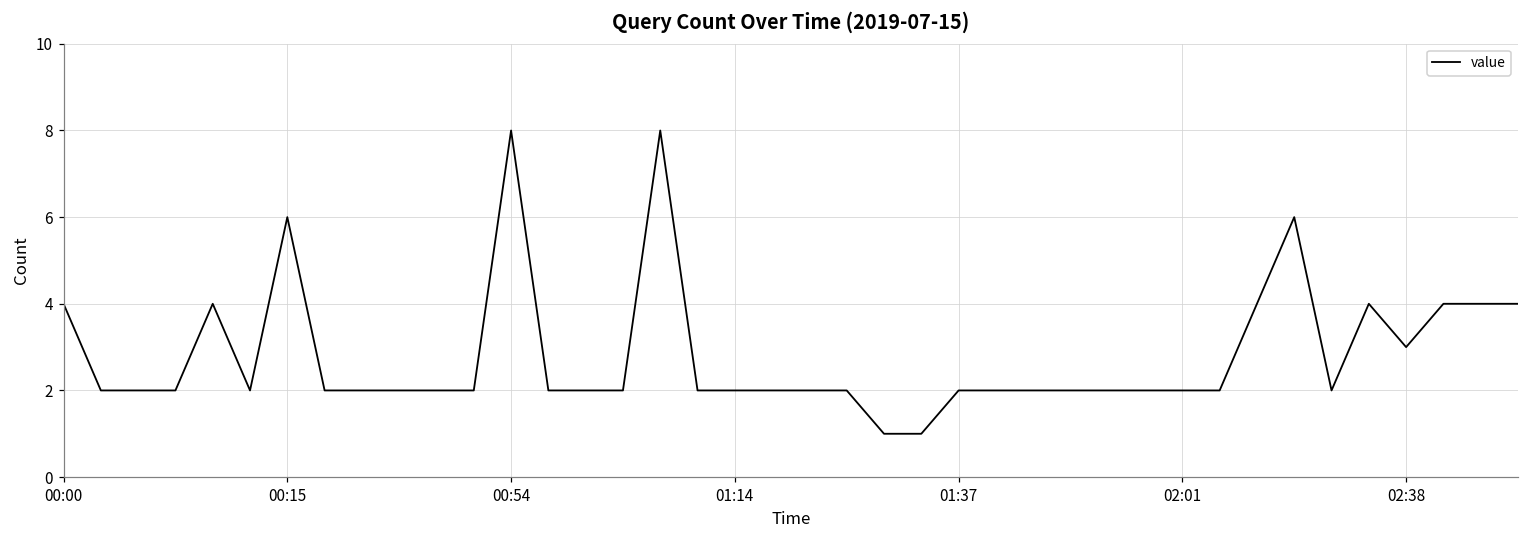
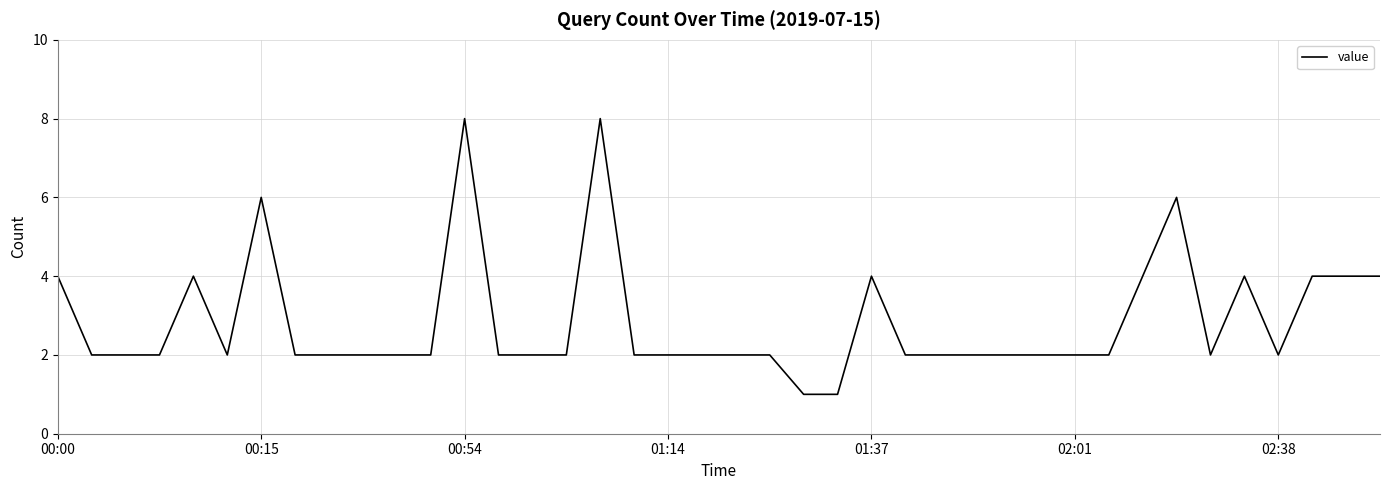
01:37: 2 -> 4
02:38: 3 -> 2
